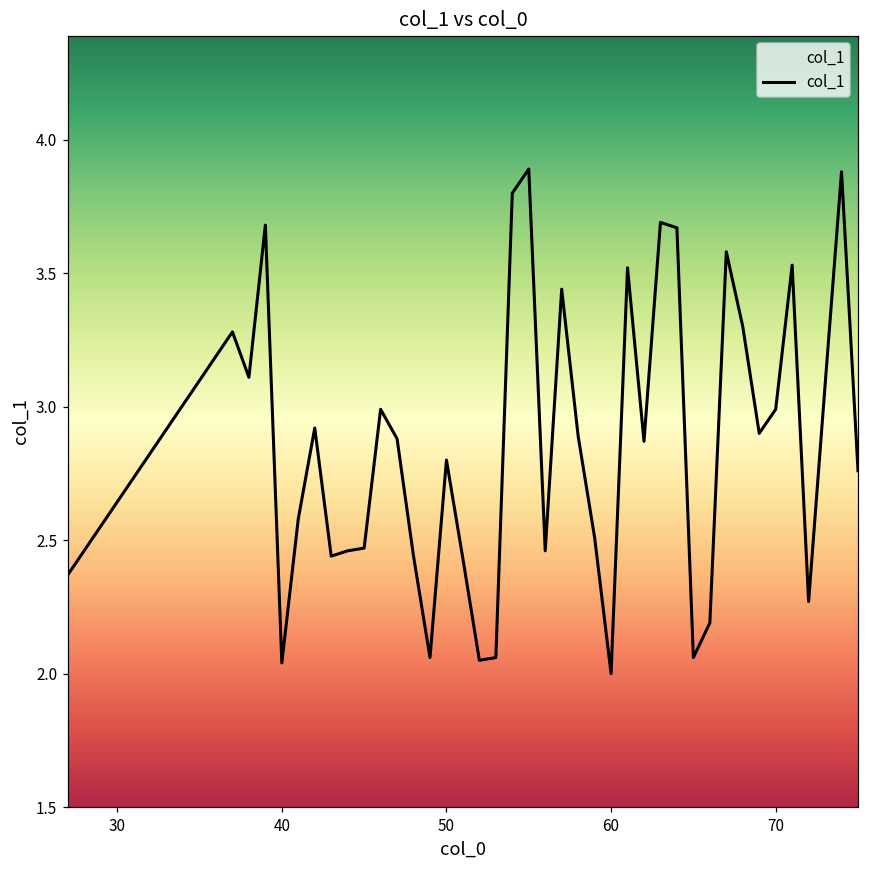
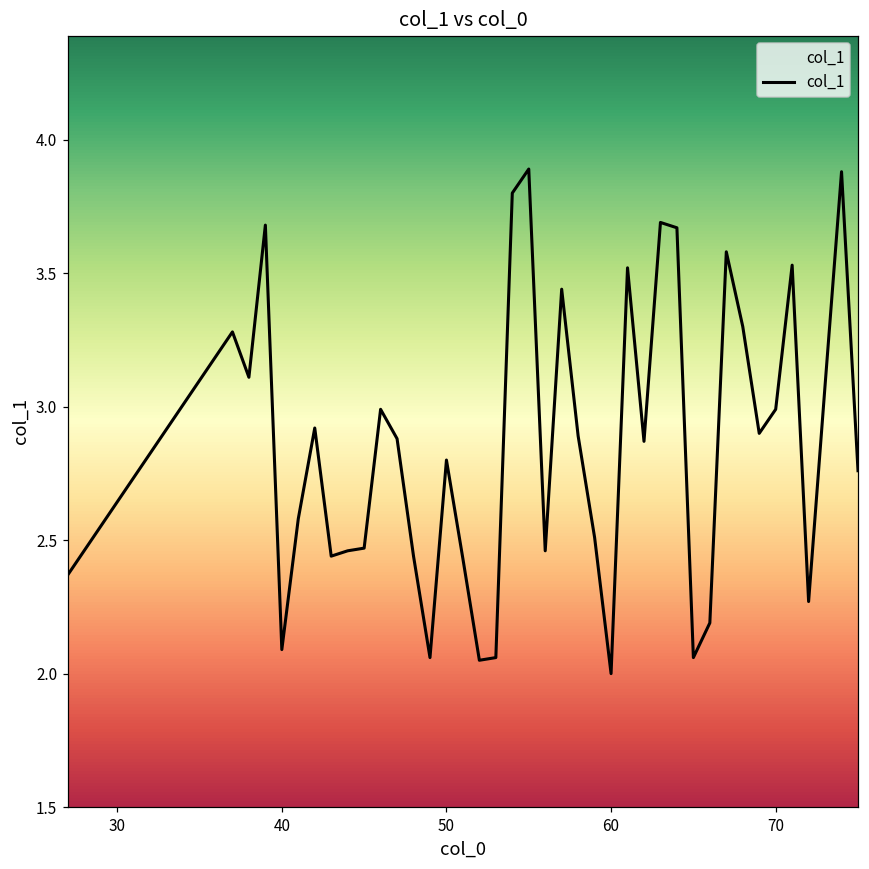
40: 2.04 -> 2.09
